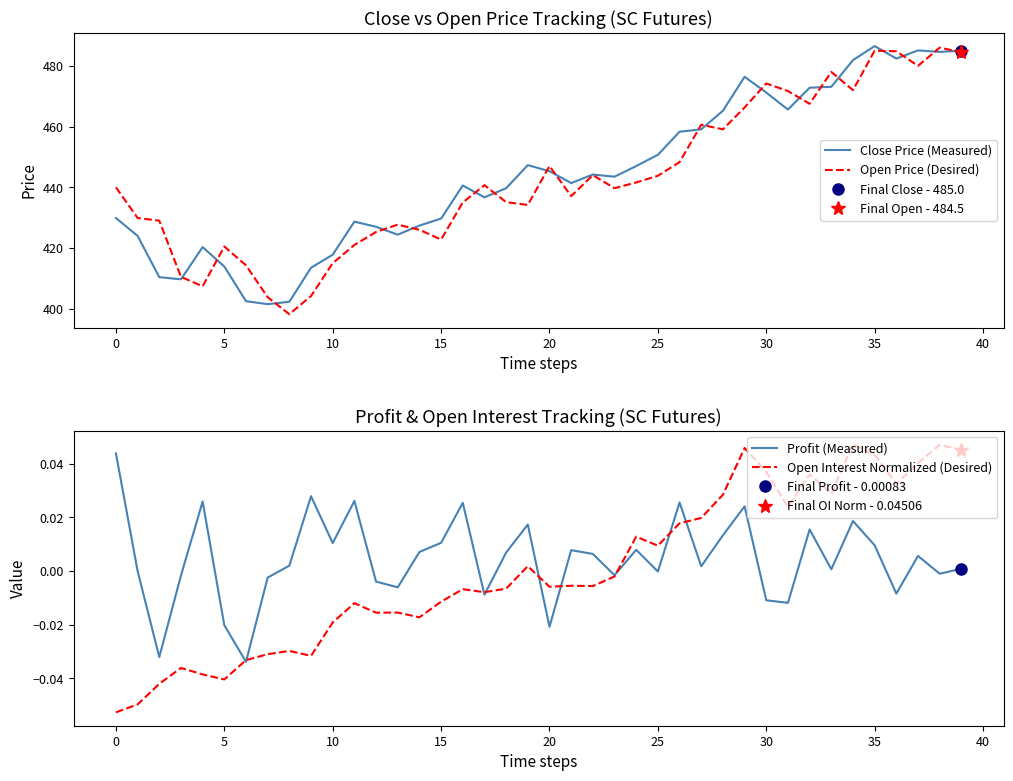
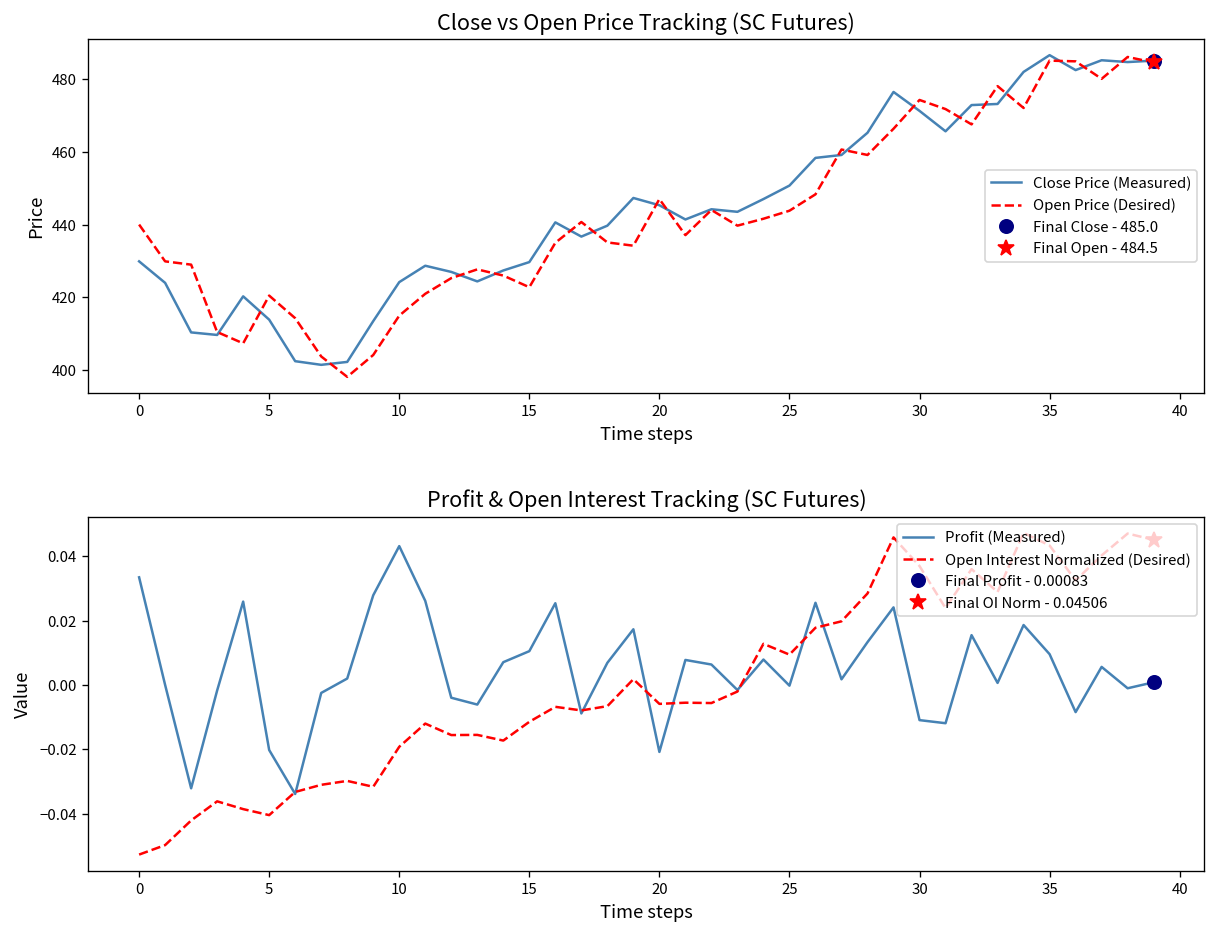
Close vs Open Price Tracking (SC Futures), Close Price (Measured), 10: 418 -> 424
Profit & Open Interest Tracking (SC Futures), Profit (Measured), 0: 0.044 -> 0.033
Profit & Open Interest Tracking (SC Futures), Profit (Measured), 10: 0.010 -> 0.043
